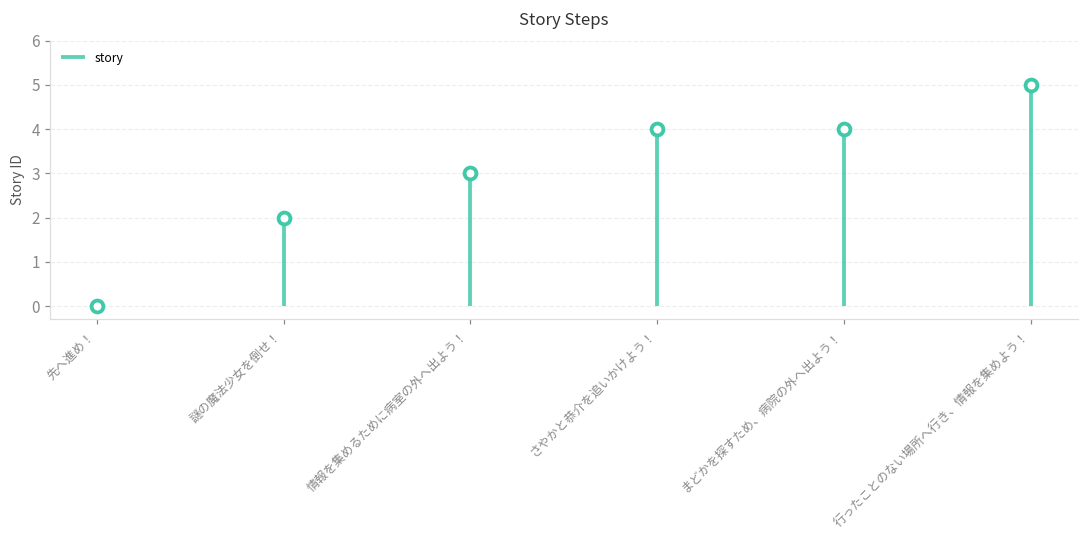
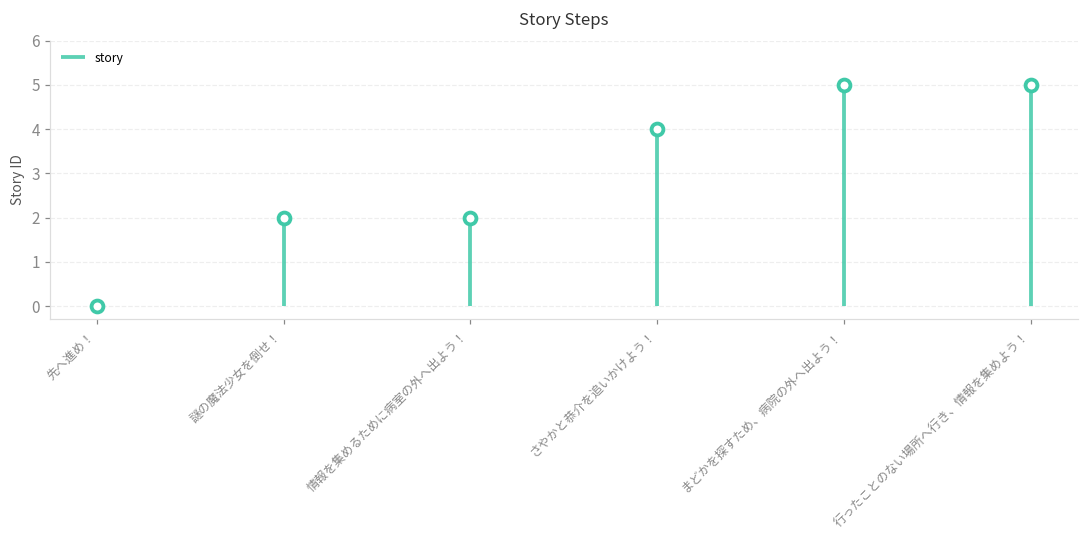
情報を集めるために病室の外へ出よう！: 3 -> 2
まどかを探すため、病院の外へ出よう！: 4 -> 5
